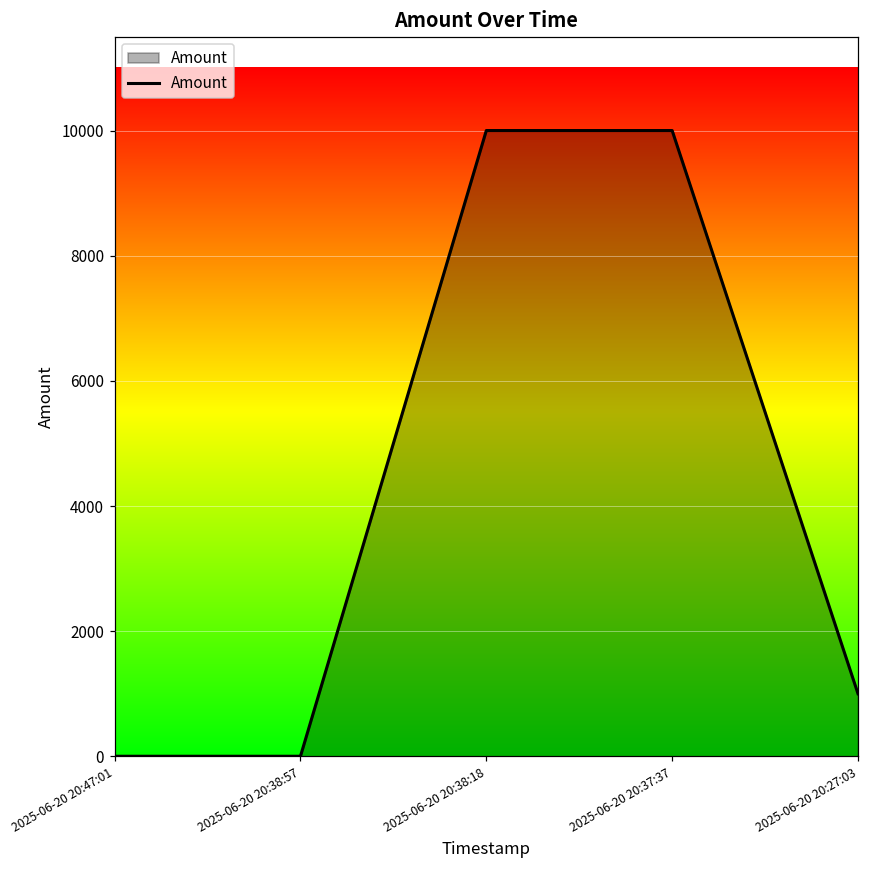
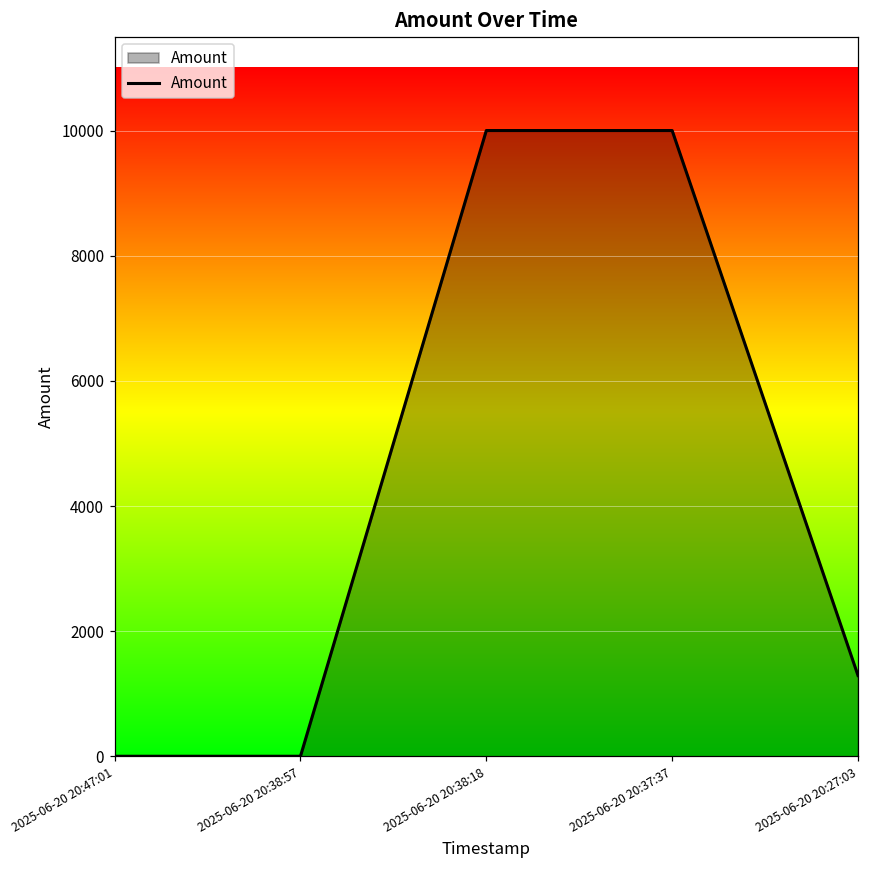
2025-06-20 20:27:03: 1000 -> 1300
